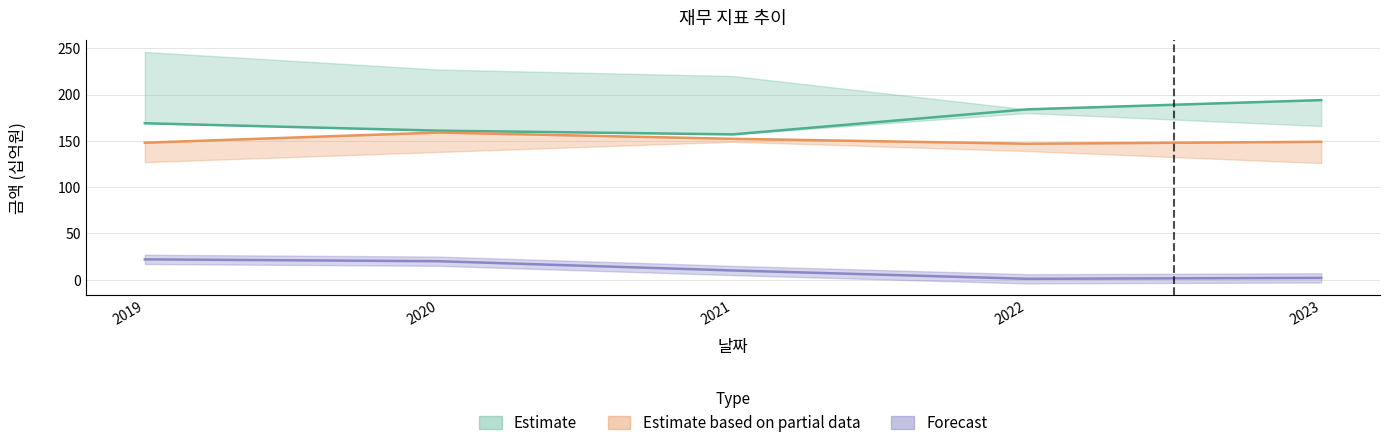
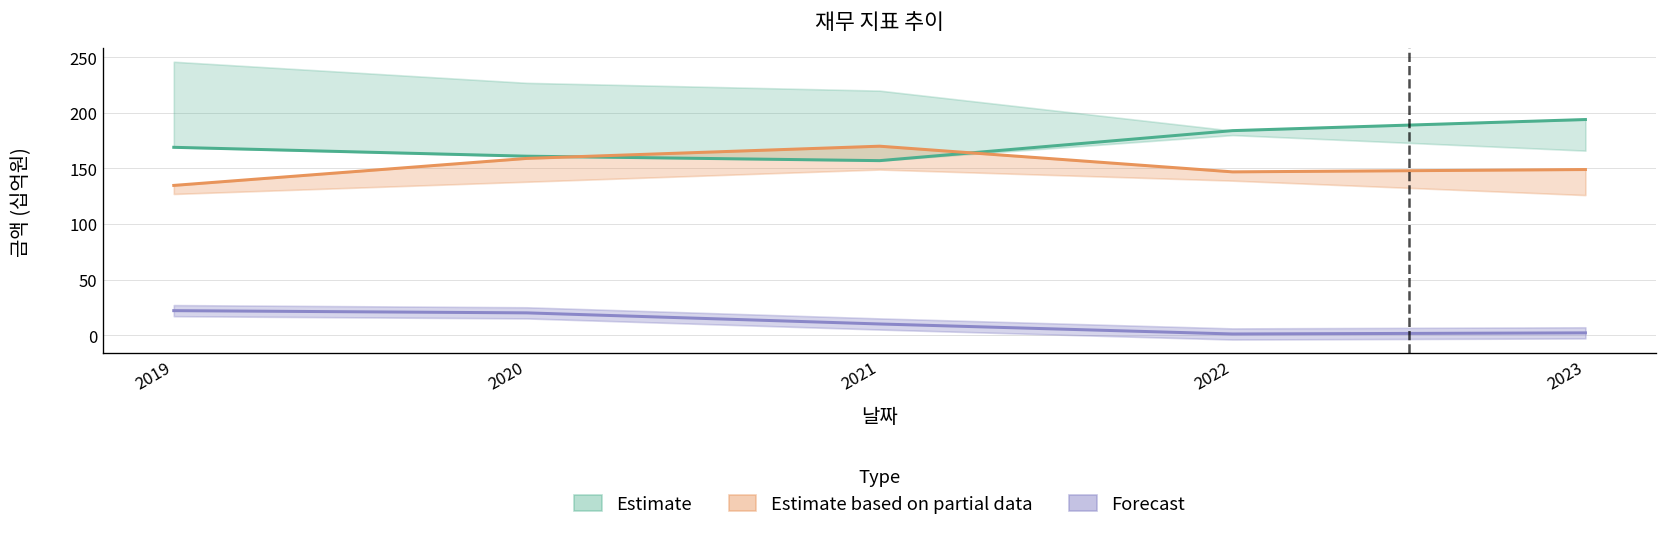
Estimate based on partial data, 2019: 150 -> 130
Estimate based on partial data, 2021: 150 -> 170
